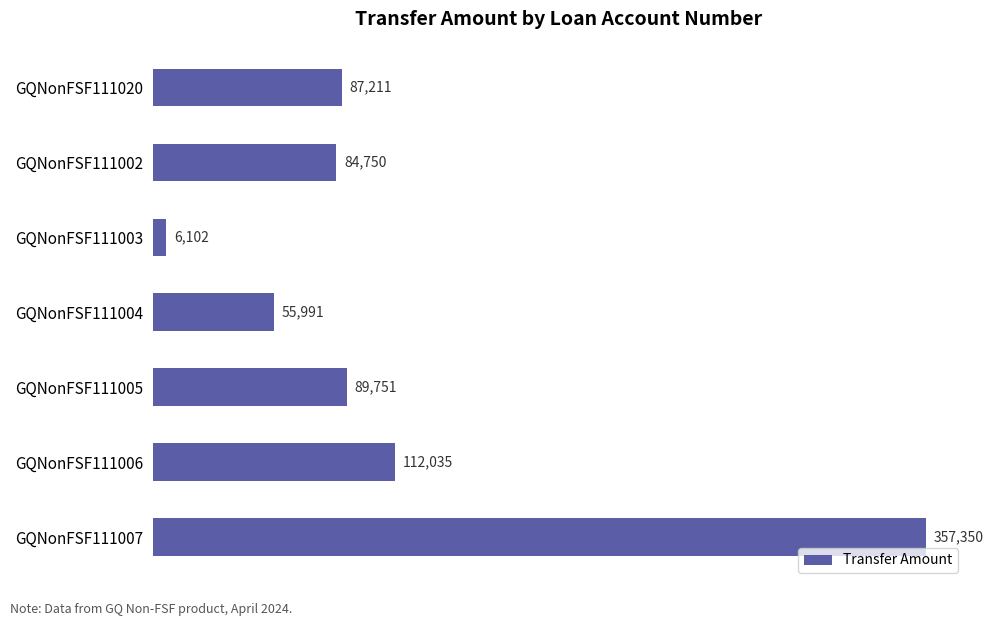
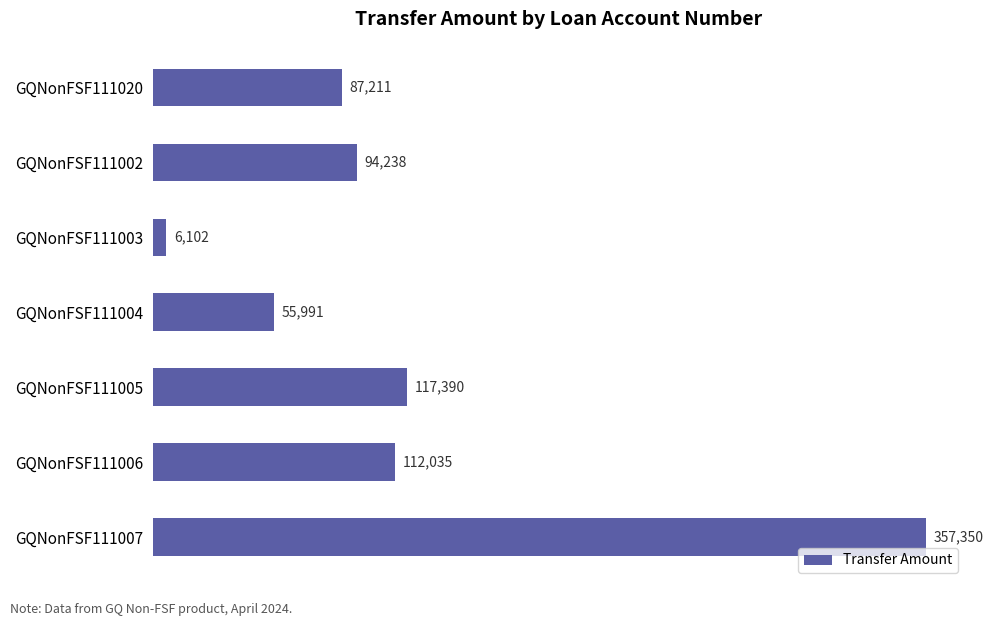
GQNonFSF111002: 84,750 -> 94,238
GQNonFSF111005: 89,751 -> 117,390
